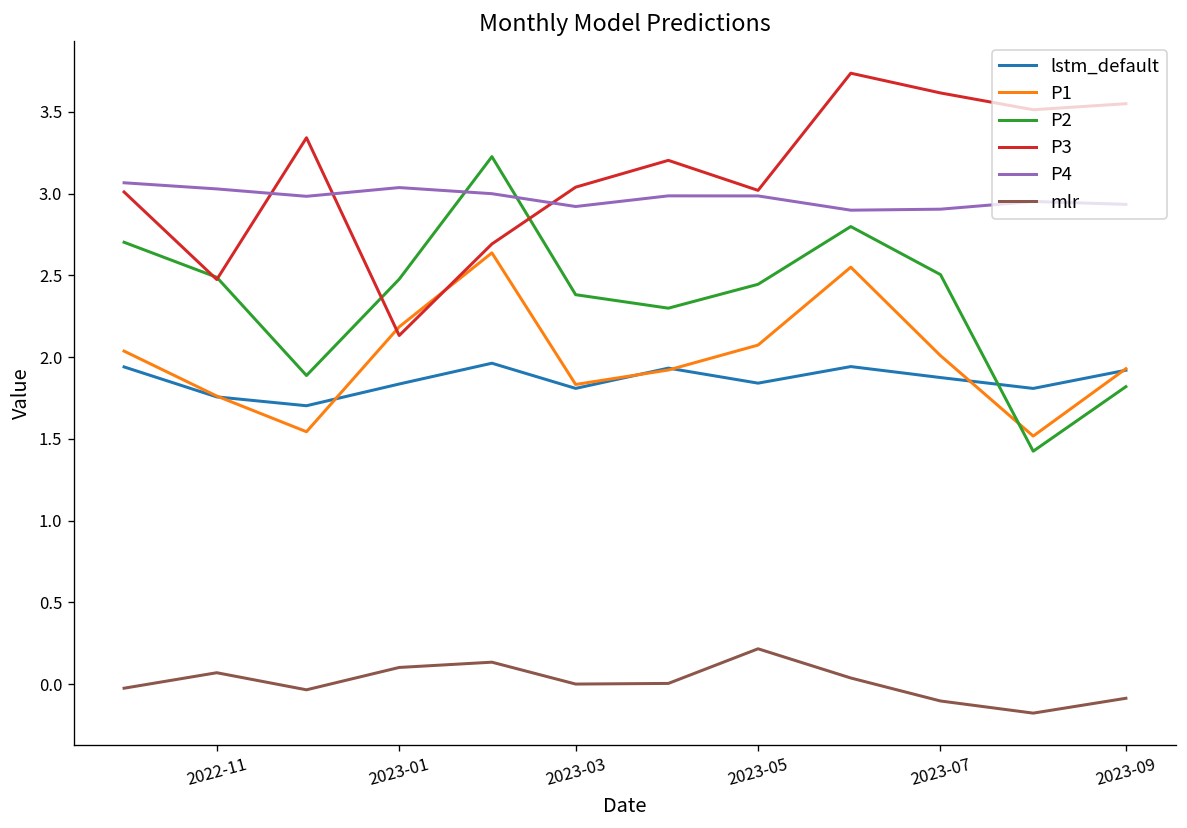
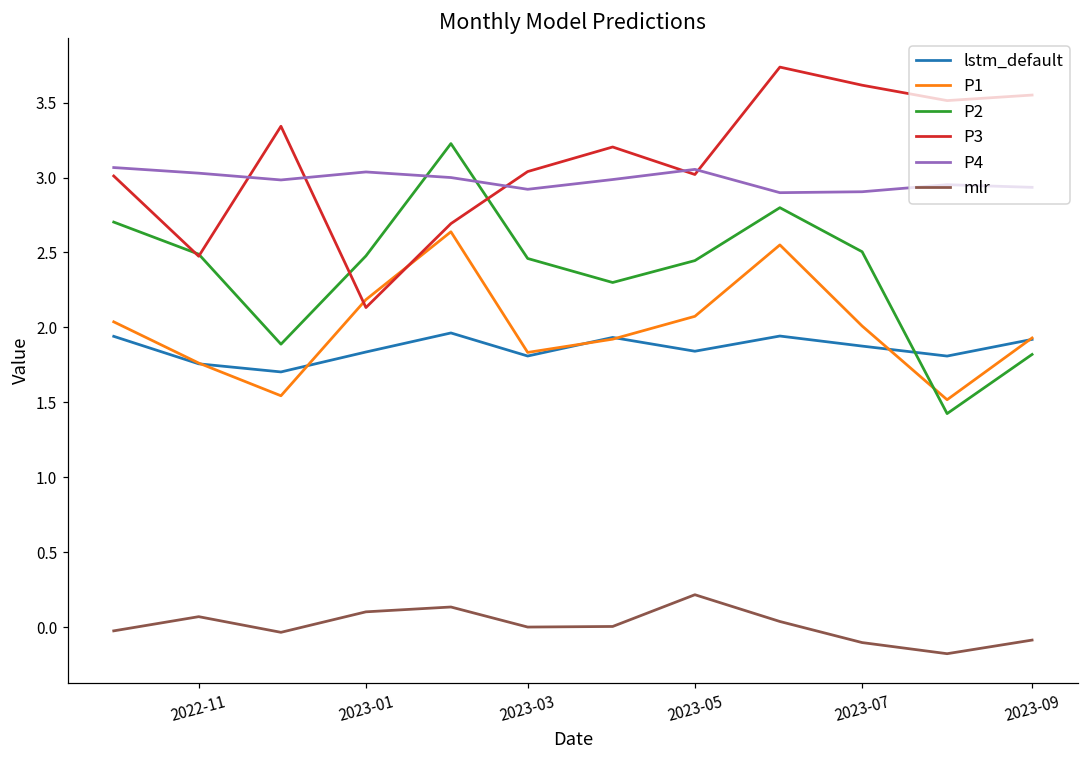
P2, 2023-03: 2.38 -> 2.46
P4, 2023-05: 2.99 -> 3.05
